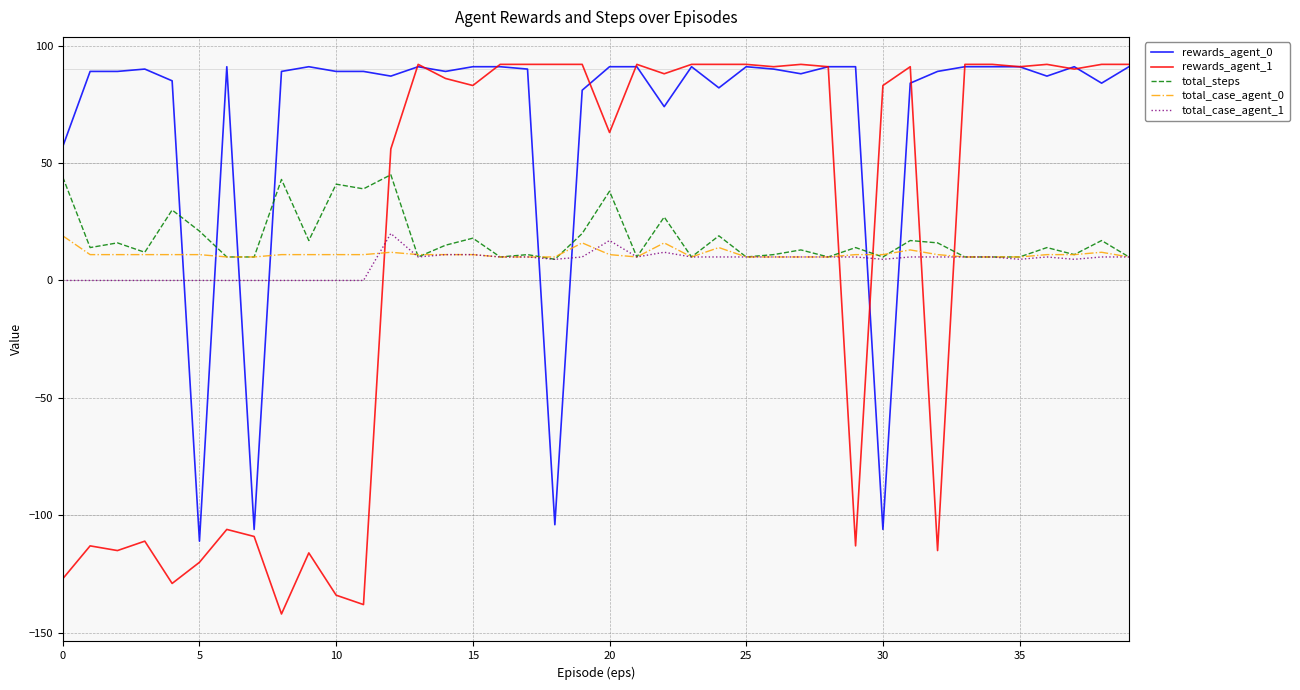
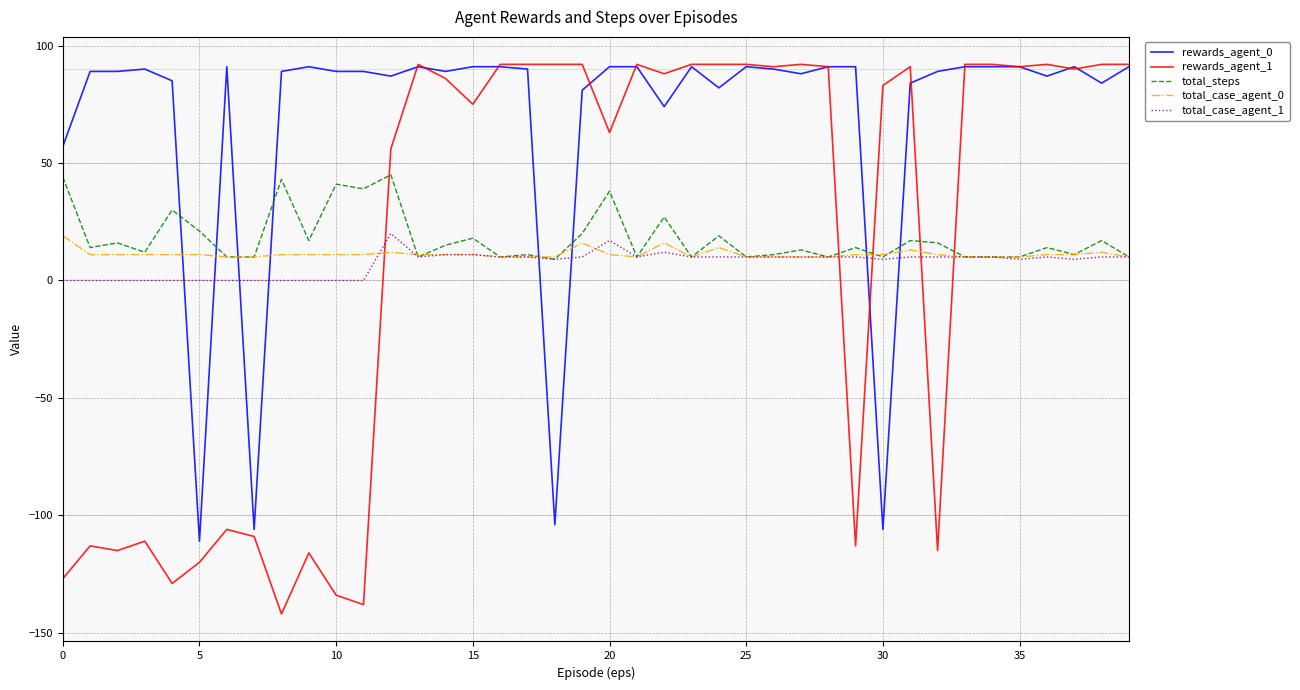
rewards_agent_1, 15: 83 -> 75
